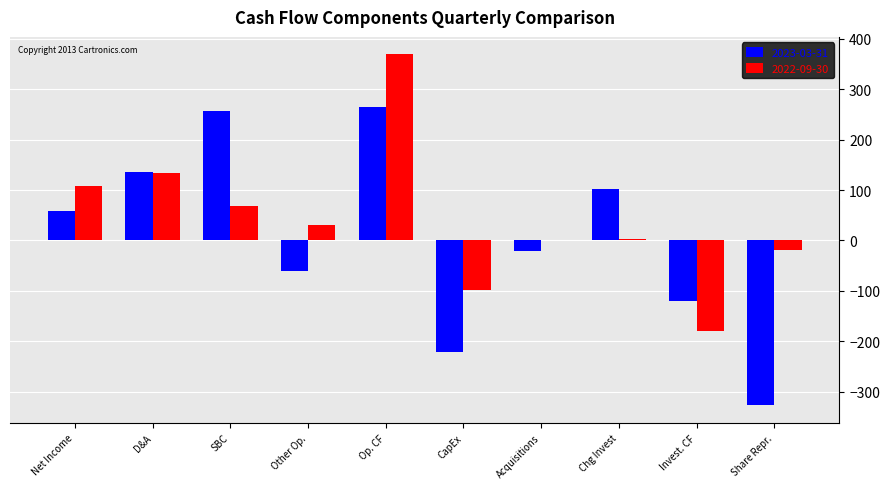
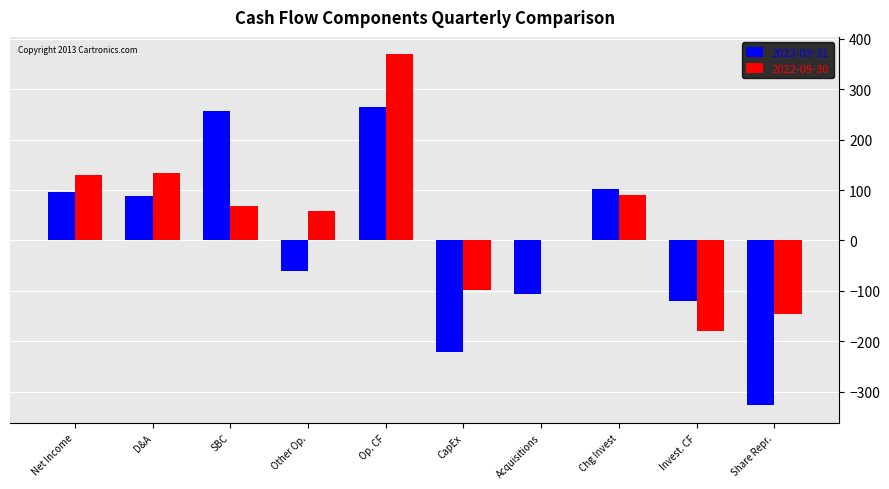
2023-03-31, Net Income: 60 -> 100
2022-09-30, Net Income: 110 -> 130
2023-03-31, D&A: 140 -> 90
2022-09-30, Other Op.: 30 -> 60
2023-03-31, Acquisitions: -20 -> -110
2022-09-30, Chg Invest: 0 -> 90
2022-09-30, Share Repr.: -20 -> -150
